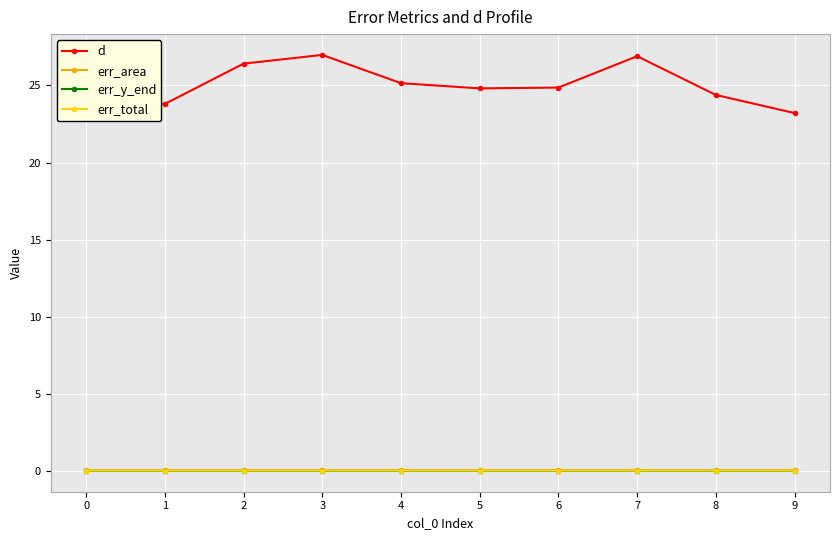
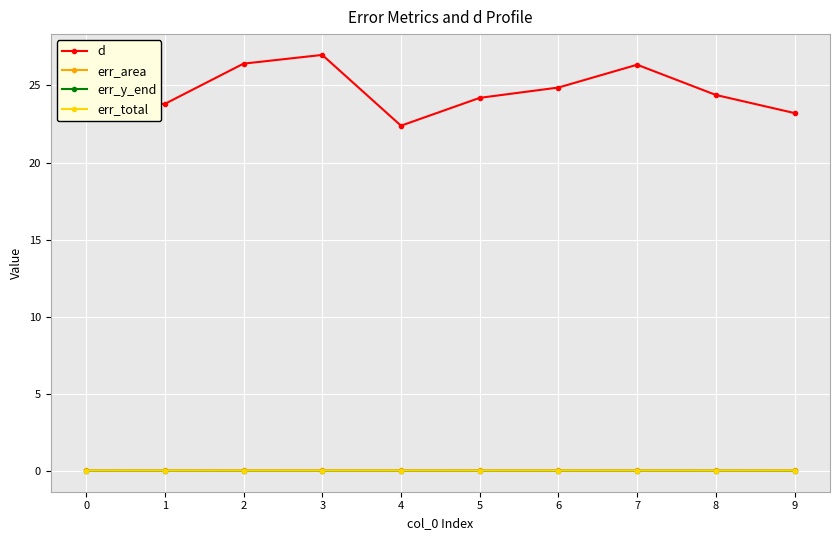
d, 4: 25.1 -> 22.4
d, 5: 24.8 -> 24.2
d, 7: 26.9 -> 26.3
